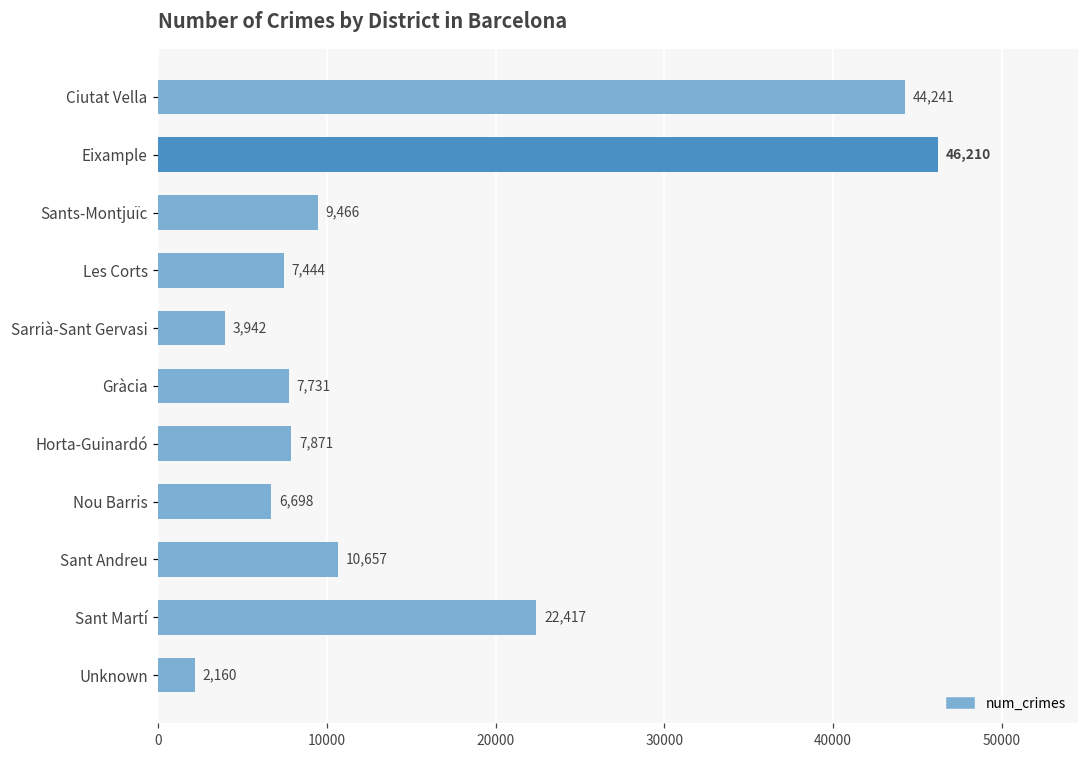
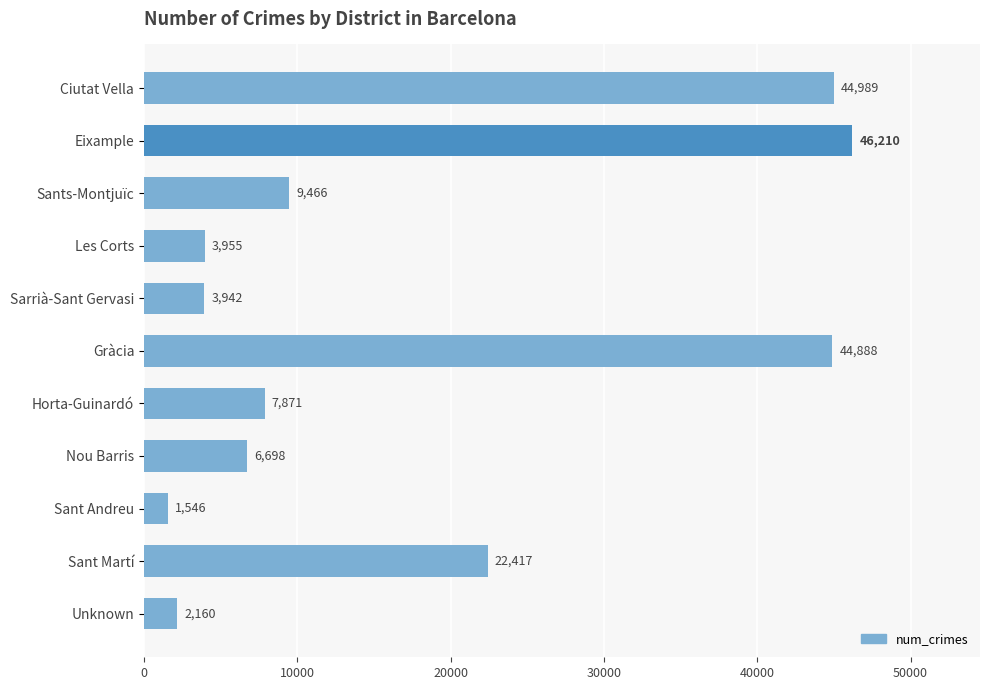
Ciutat Vella: 44,241 -> 44,989
Les Corts: 7,444 -> 3,955
Gràcia: 7,731 -> 44,888
Sant Andreu: 10,657 -> 1,546
